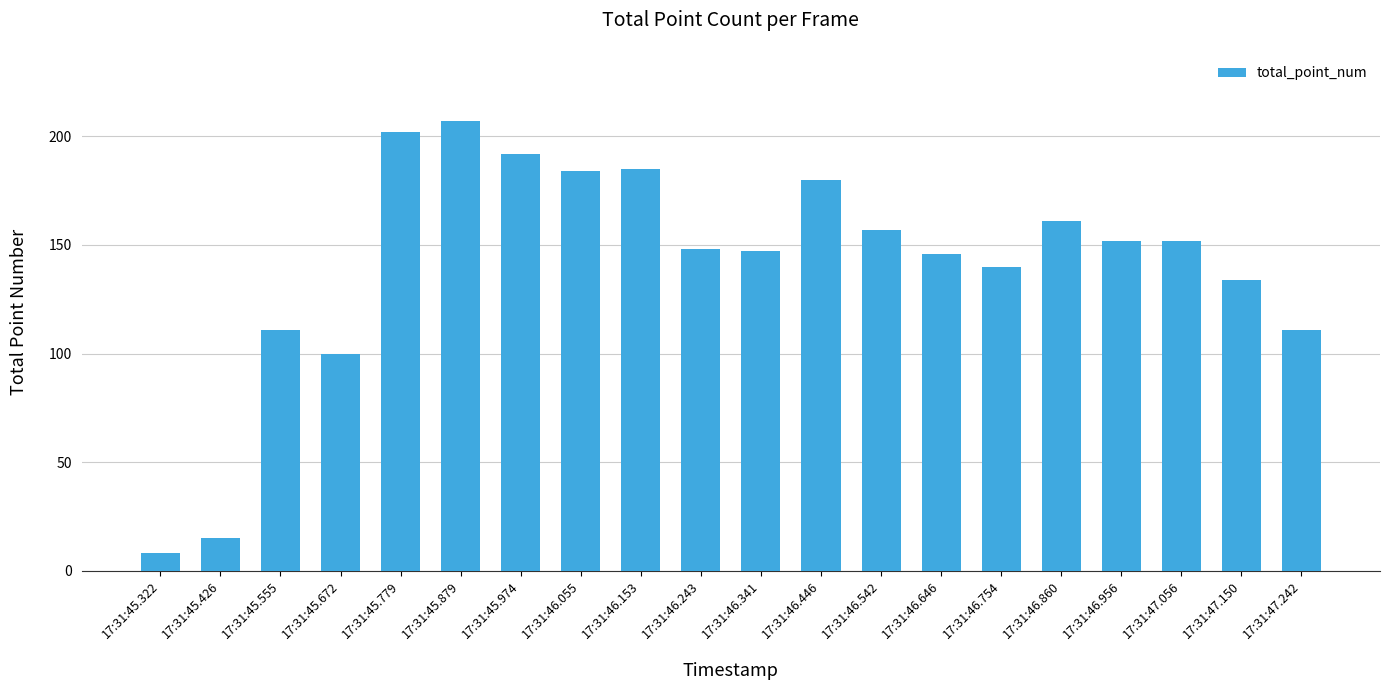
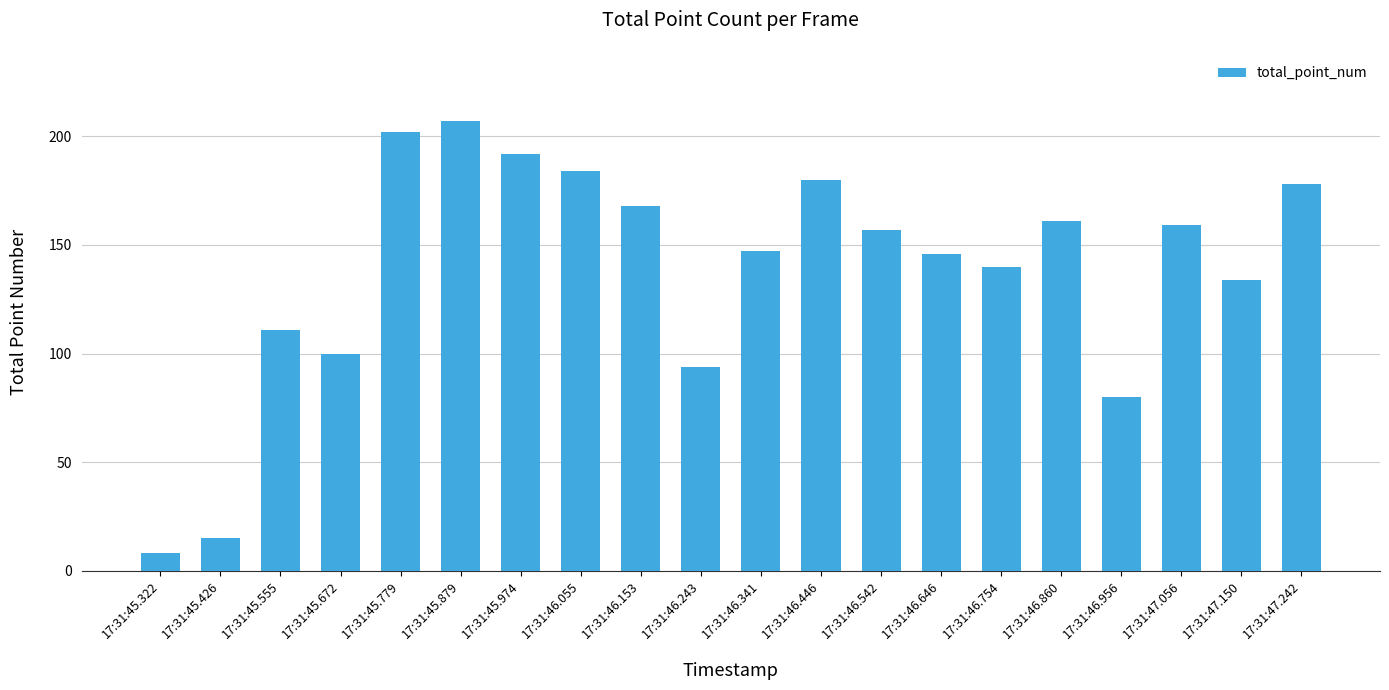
17:31:46.153: 185 -> 168
17:31:46.243: 148 -> 94
17:31:46.956: 152 -> 80
17:31:47.056: 152 -> 159
17:31:47.242: 111 -> 178
